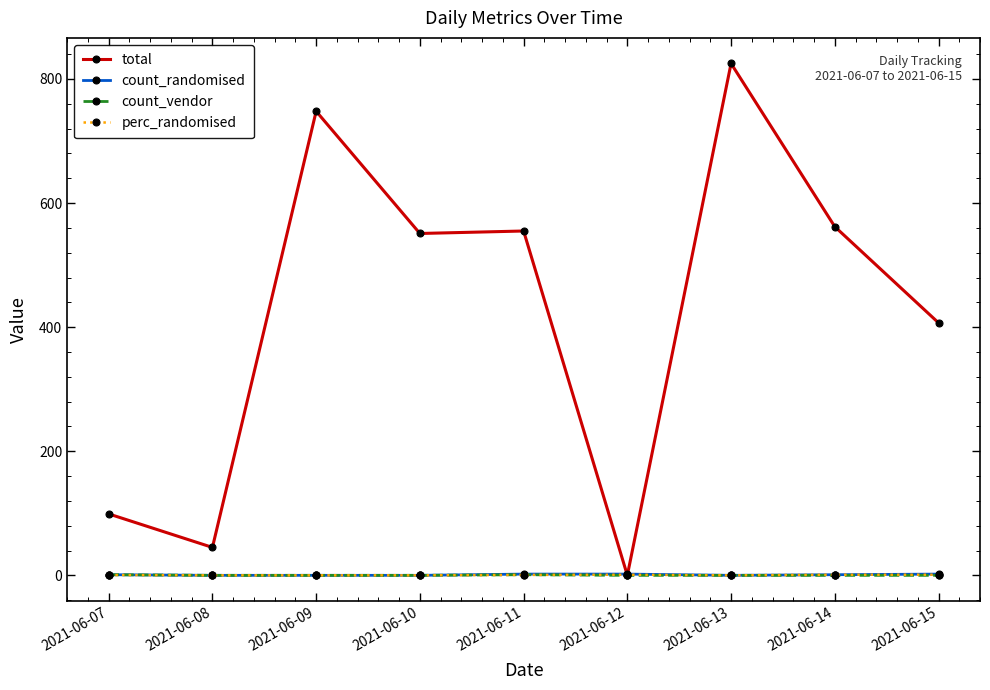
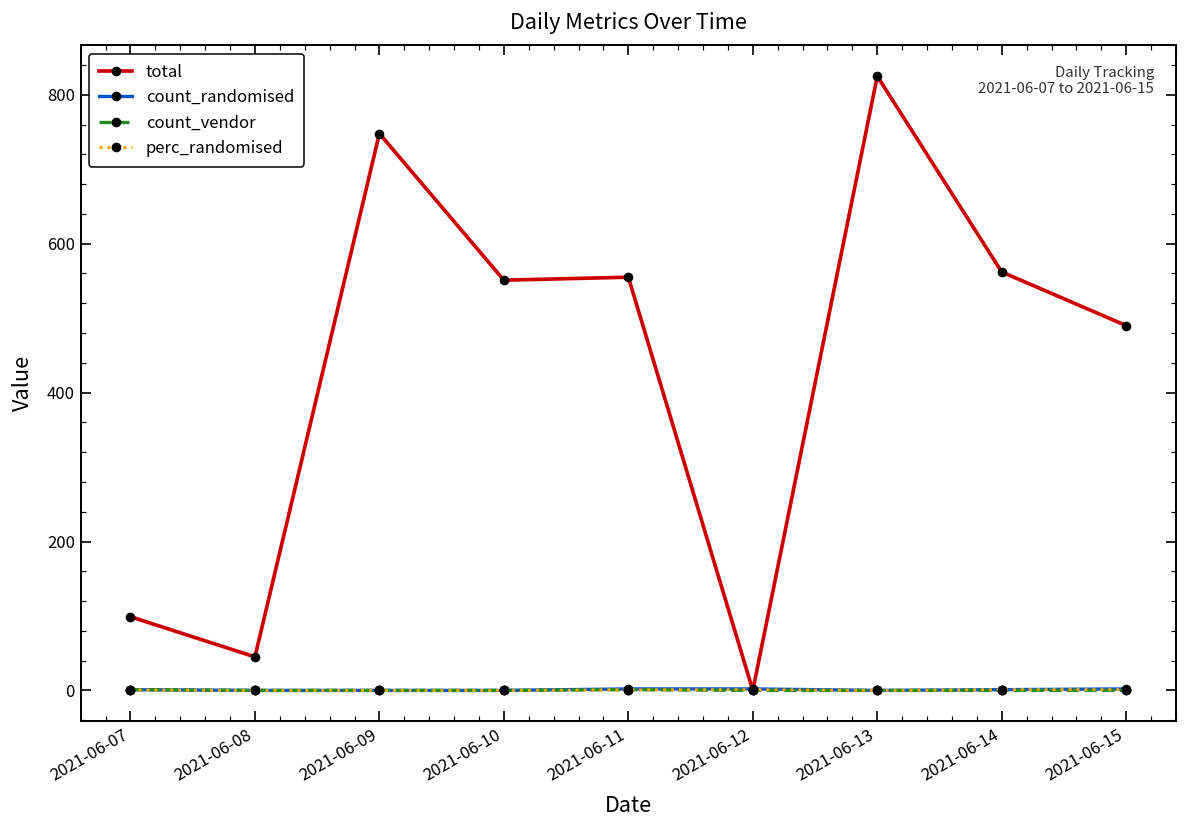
total, 2021-06-15: 410 -> 490
